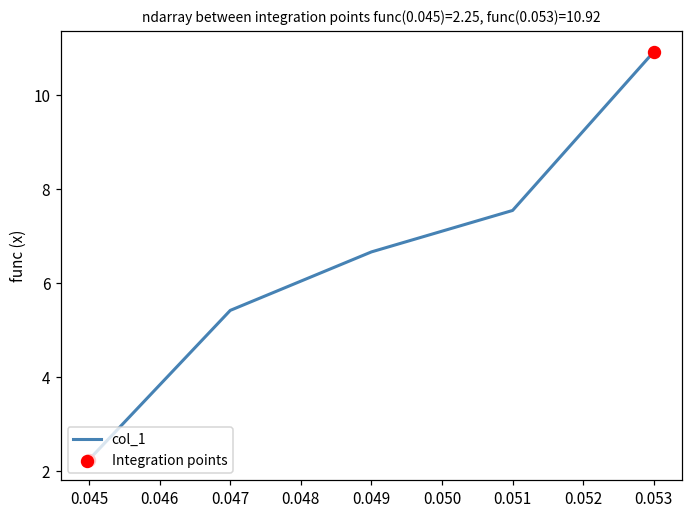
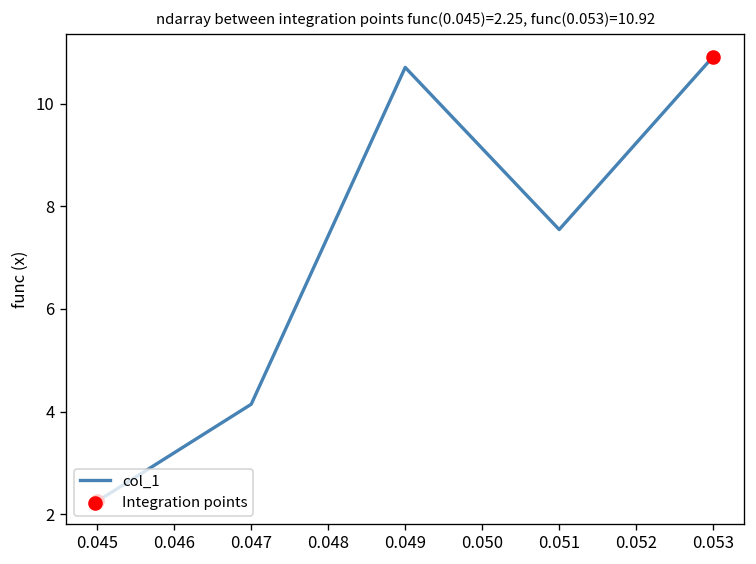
col_1, 0.047: 5.4 -> 4.1
col_1, 0.049: 6.7 -> 10.7
